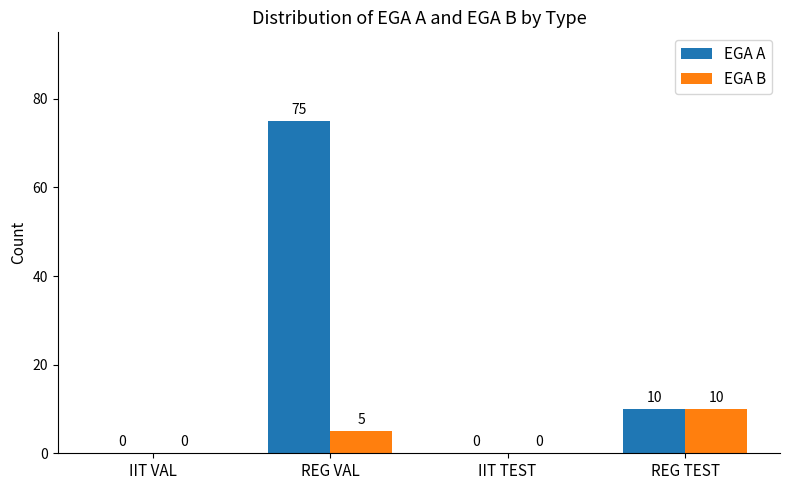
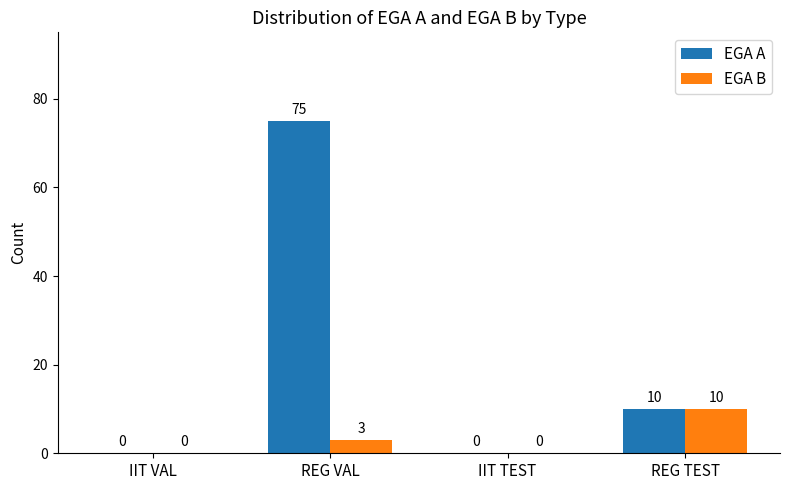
EGA B, REG VAL: 5 -> 3
